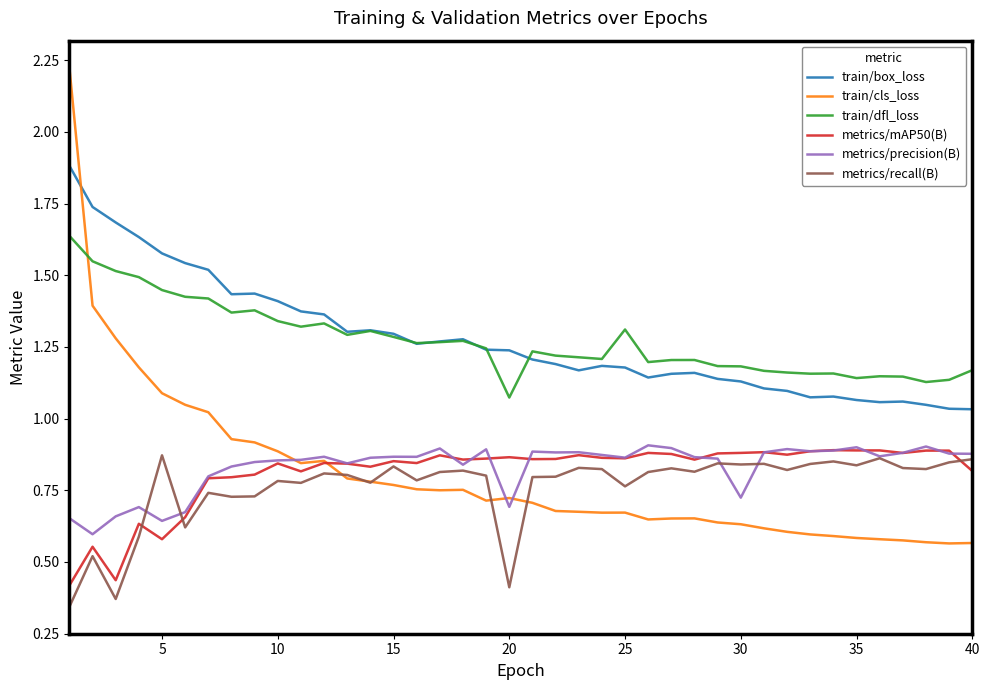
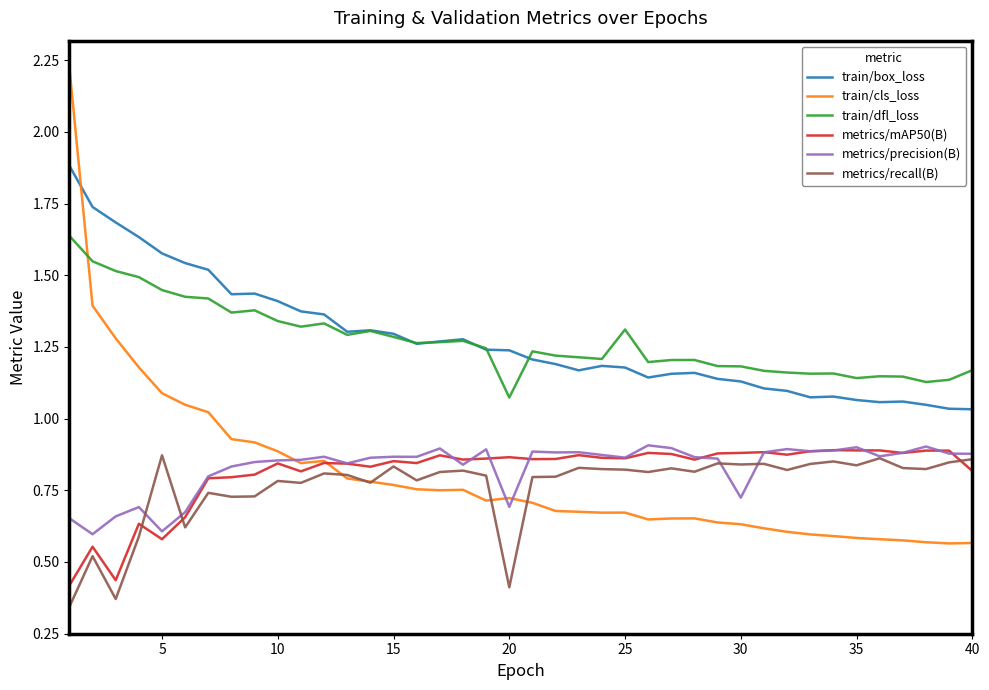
metrics/precision(B), 5: 0.64 -> 0.61
metrics/recall(B), 25: 0.76 -> 0.82
